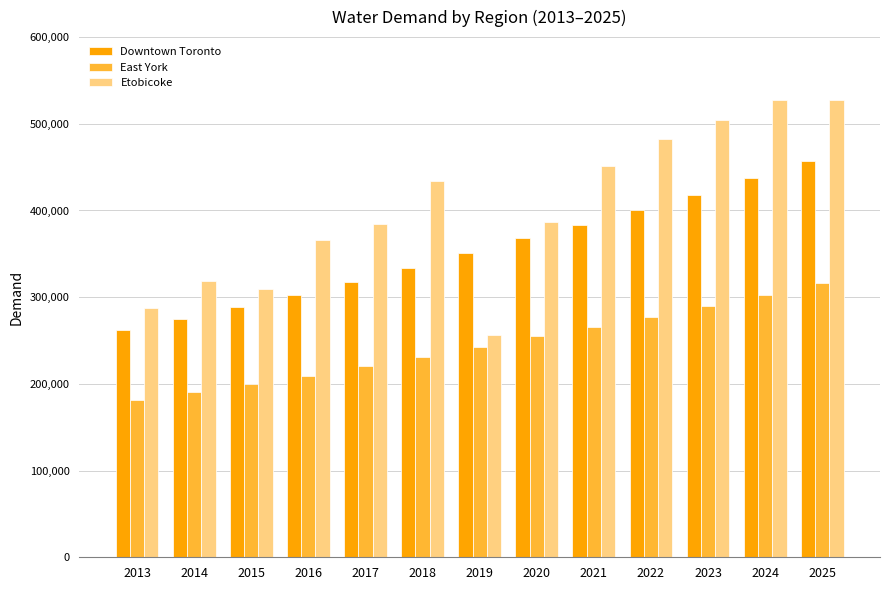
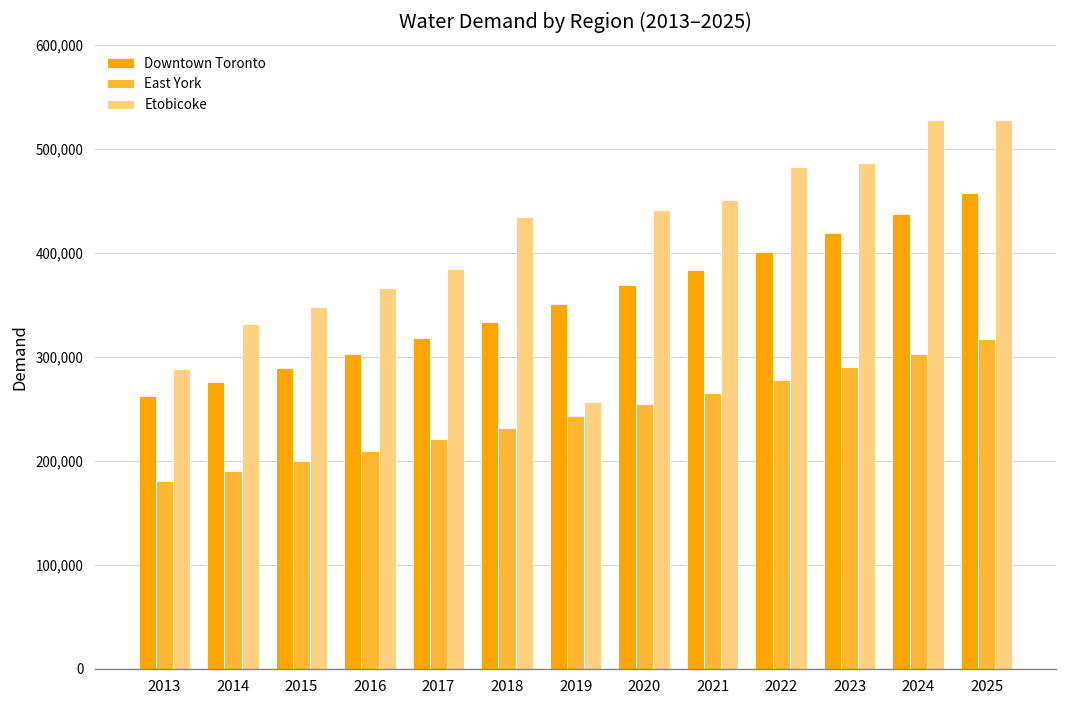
Etobicoke, 2014: 320,000 -> 330,000
Etobicoke, 2015: 310,000 -> 350,000
Etobicoke, 2020: 390,000 -> 440,000
Etobicoke, 2023: 500,000 -> 490,000
